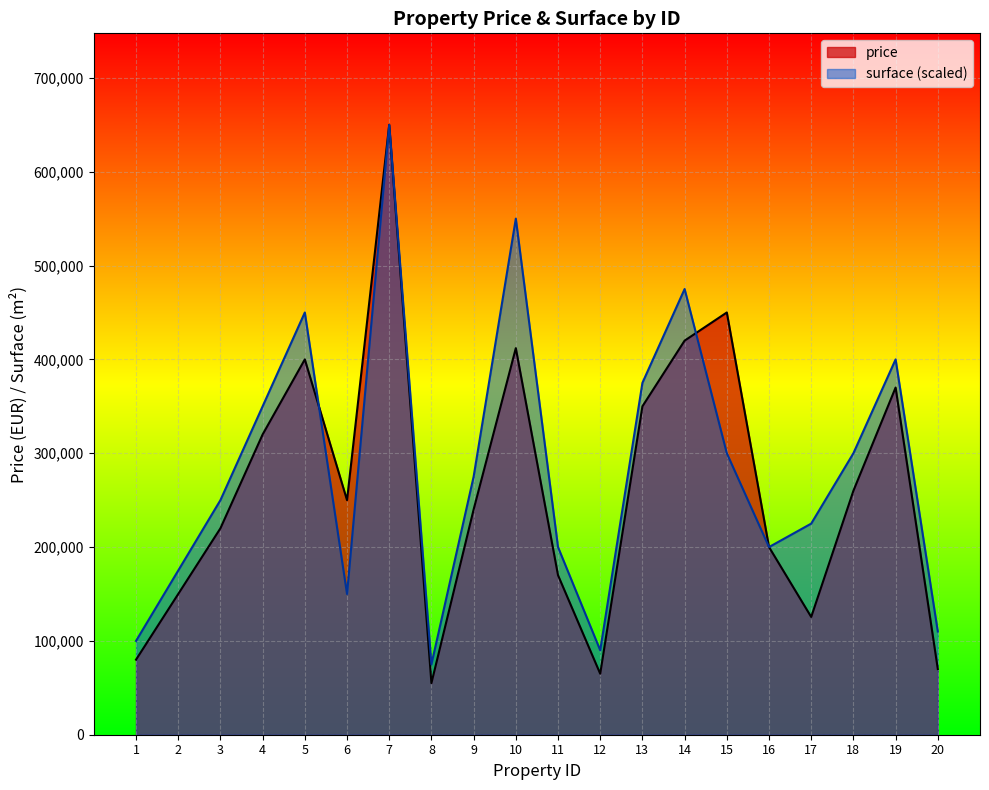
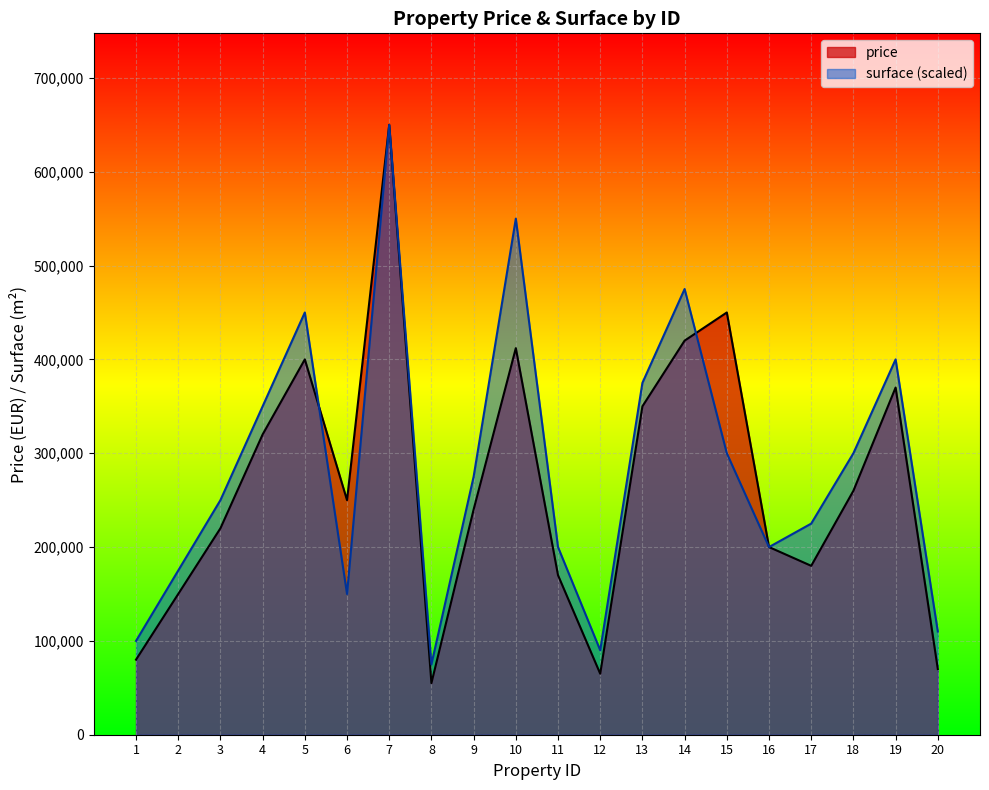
price, 17: 130,000 -> 180,000
